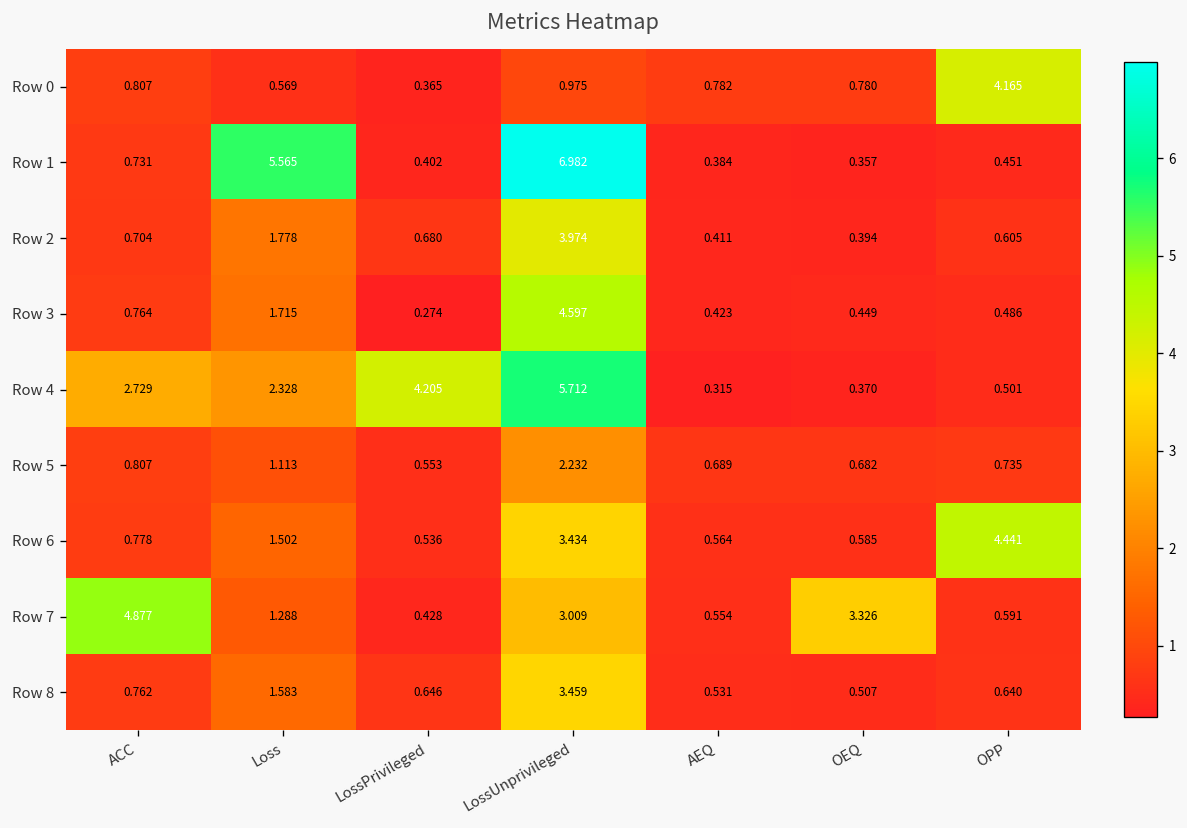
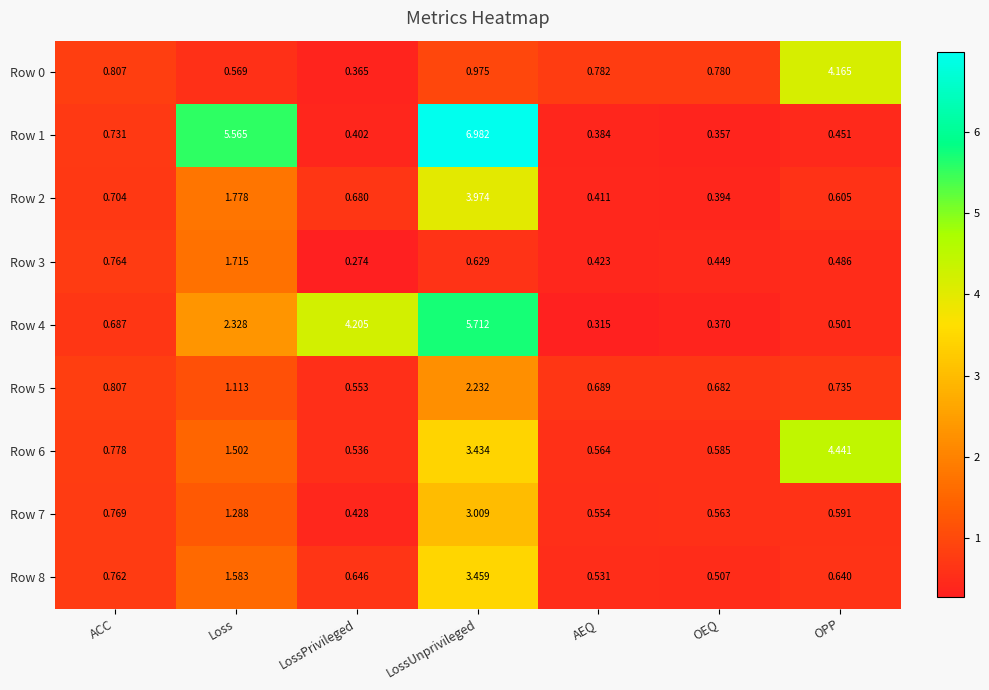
Row 3, LossUnprivileged: 4.597 -> 0.629
Row 4, ACC: 2.729 -> 0.687
Row 7, ACC: 4.877 -> 0.769
Row 7, OEQ: 3.326 -> 0.563
